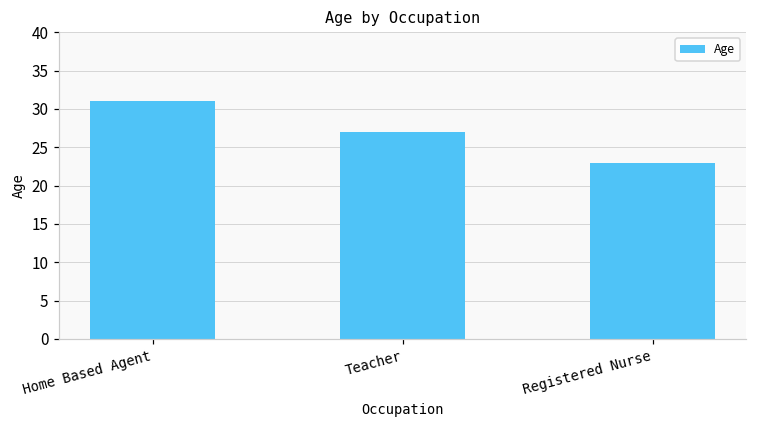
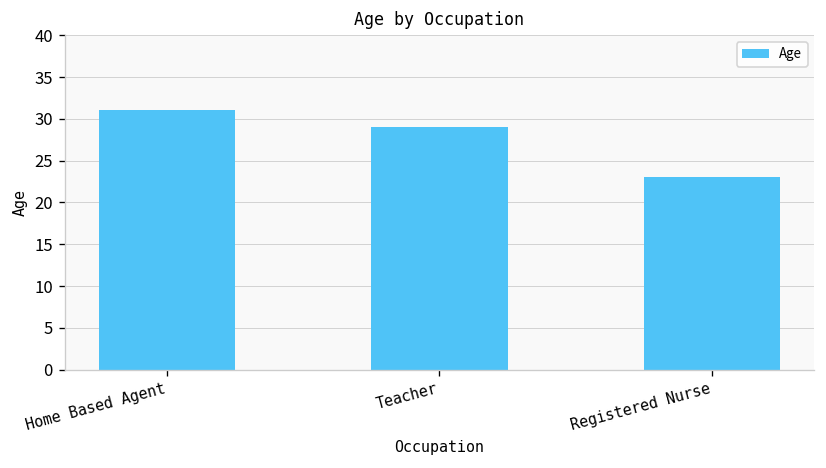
Teacher: 27 -> 29
